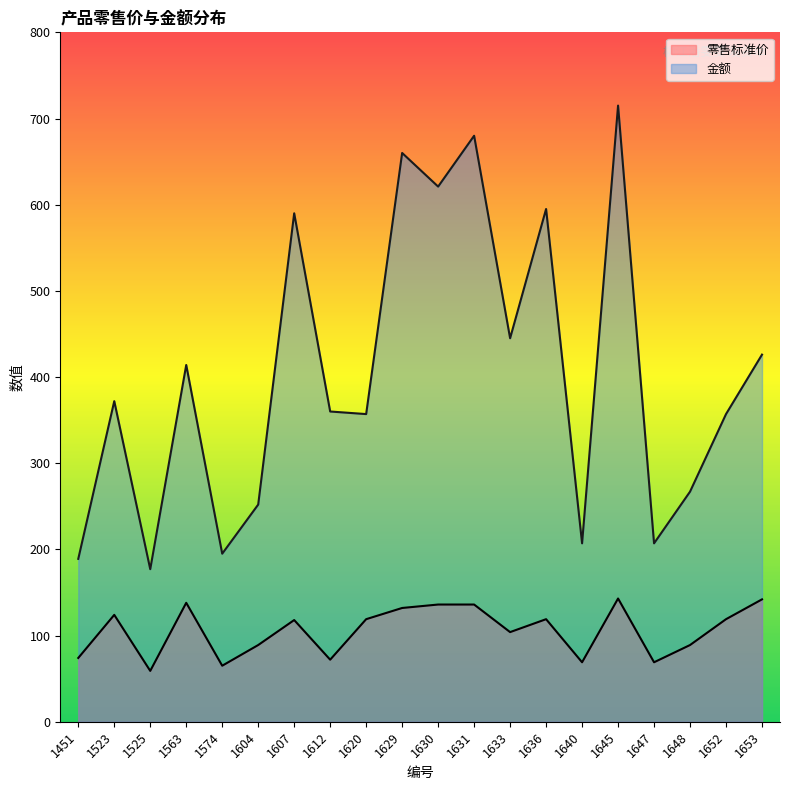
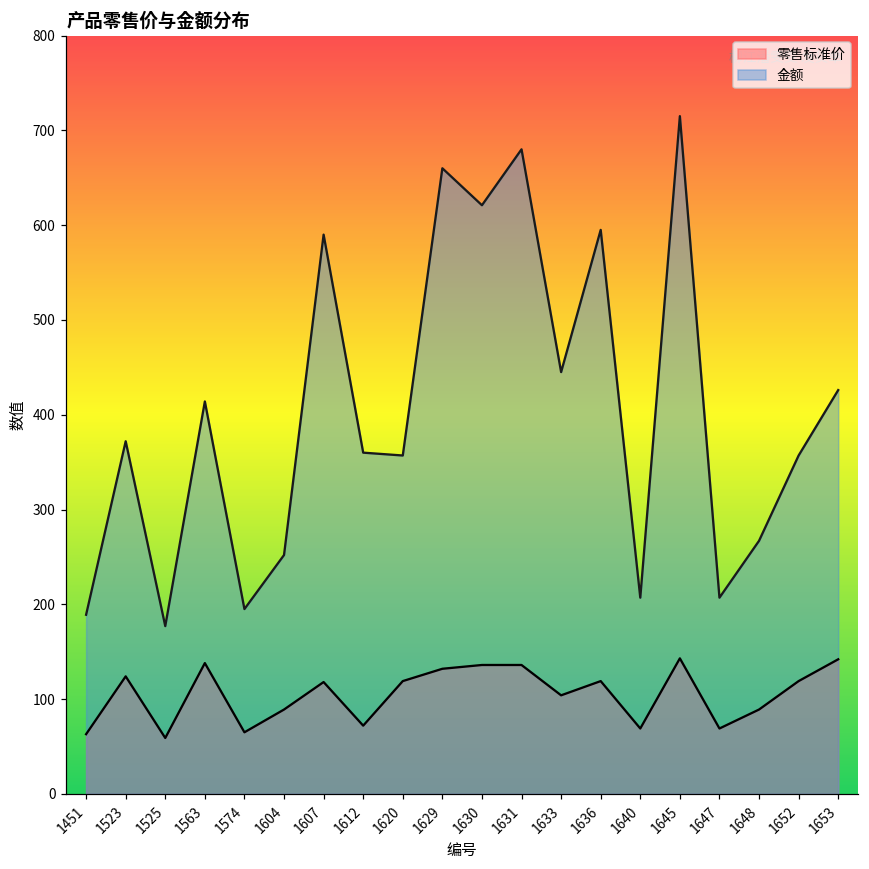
零售标准价, 1451: 70 -> 60
